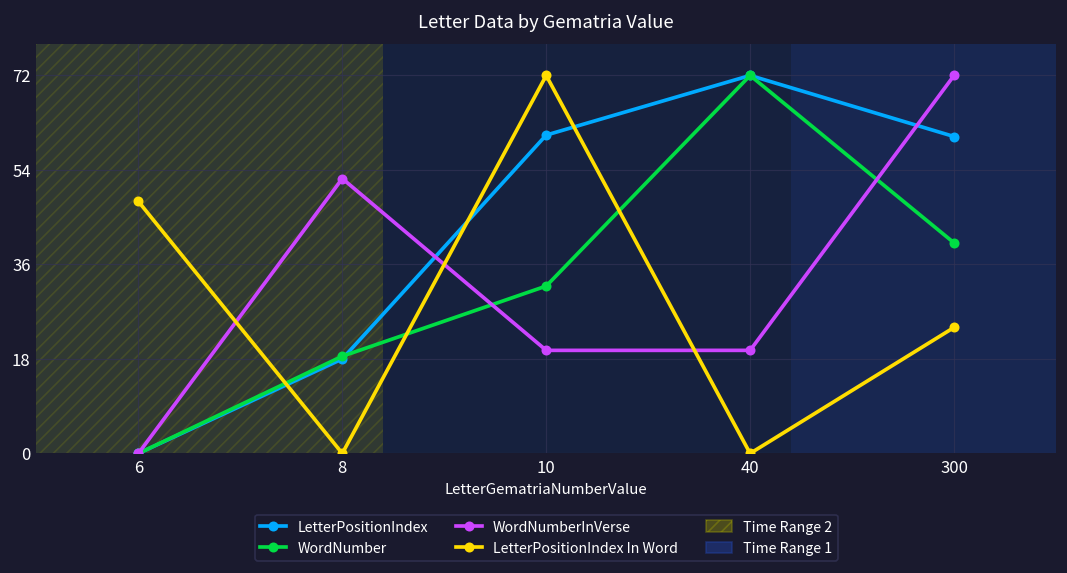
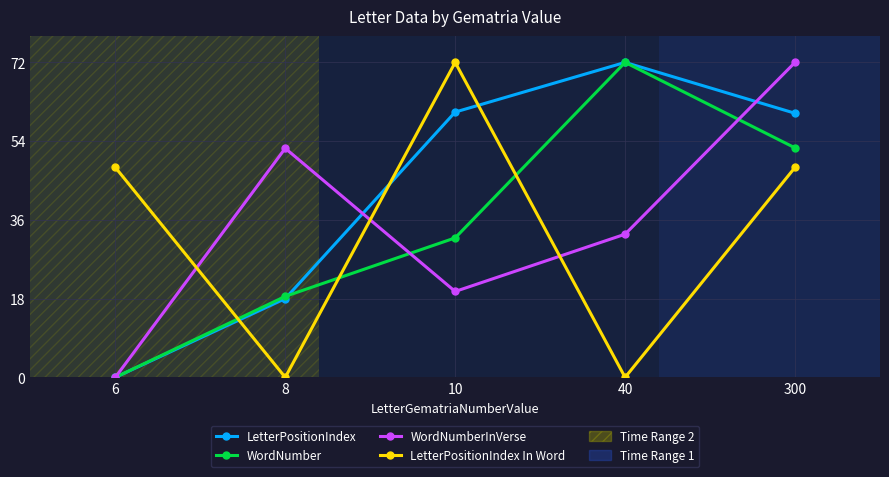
WordNumberInVerse, 40: 20 -> 33
WordNumber, 300: 40 -> 52
LetterPositionIndex In Word, 300: 24 -> 48
